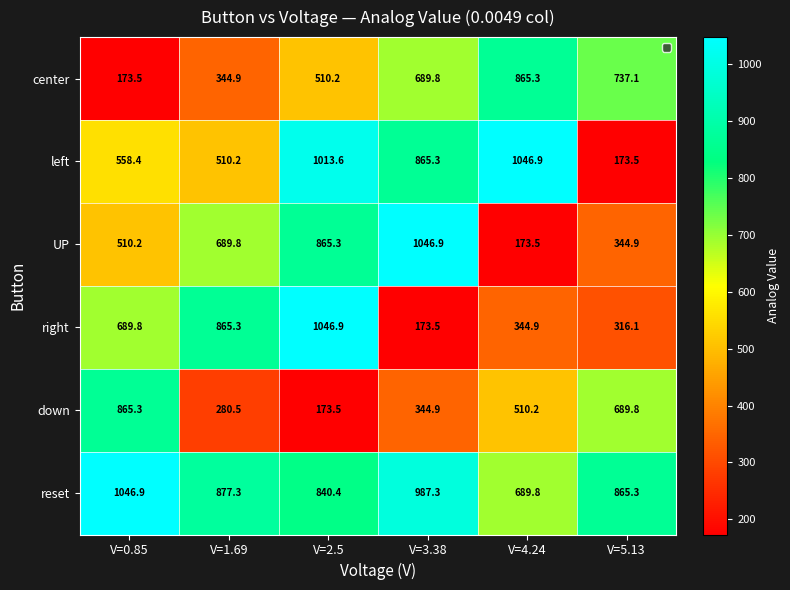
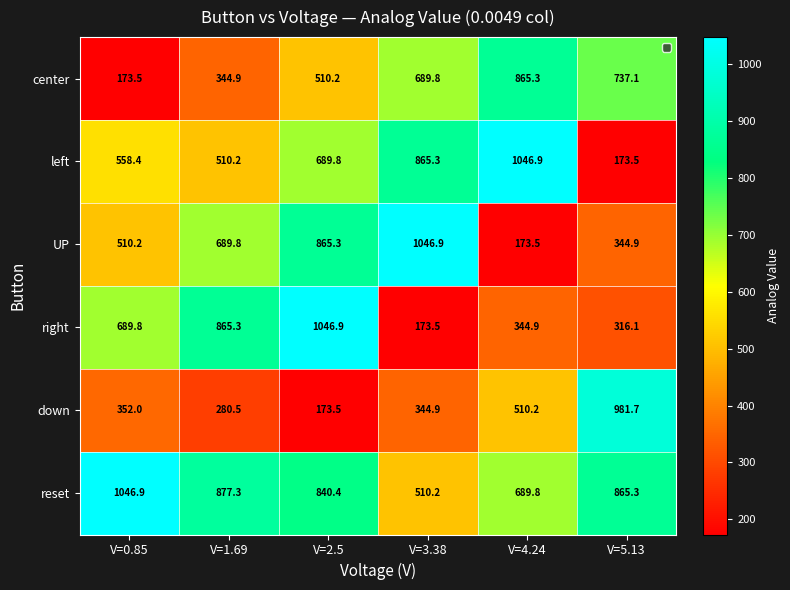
left, V=2.5: 1013.6 -> 689.8
down, V=0.85: 865.3 -> 352.0
down, V=5.13: 689.8 -> 981.7
reset, V=3.38: 987.3 -> 510.2
